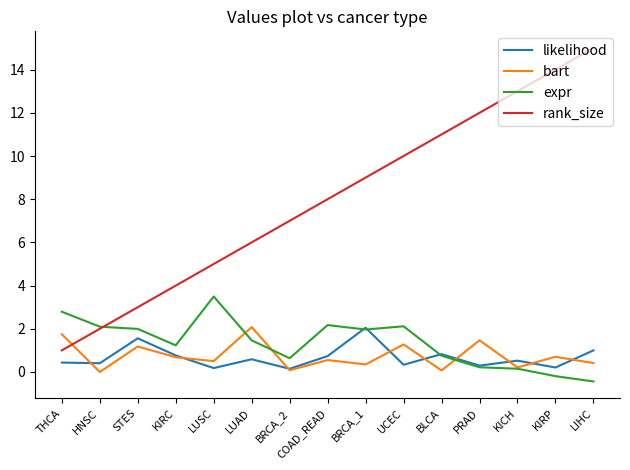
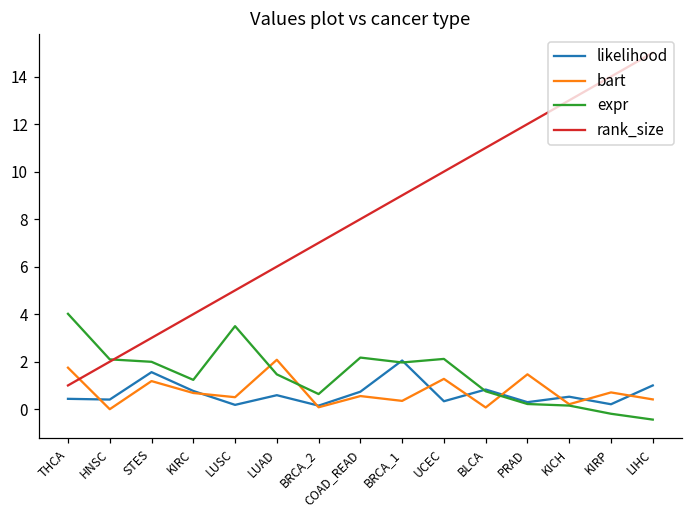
expr, THCA: 2.8 -> 4.0
